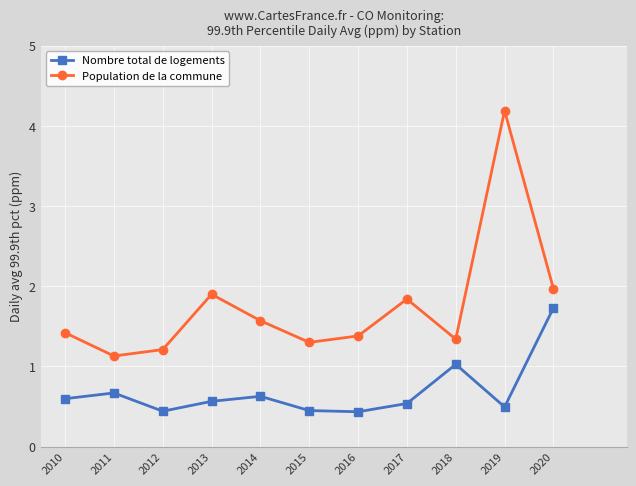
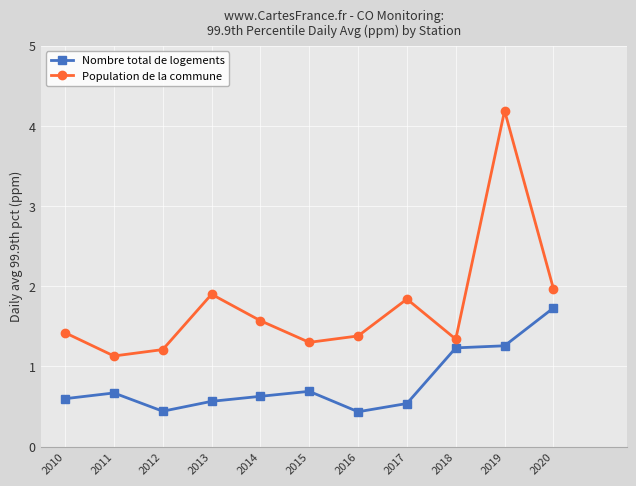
Nombre total de logements, 2015: 0.4 -> 0.7
Nombre total de logements, 2018: 1.0 -> 1.2
Nombre total de logements, 2019: 0.5 -> 1.3
